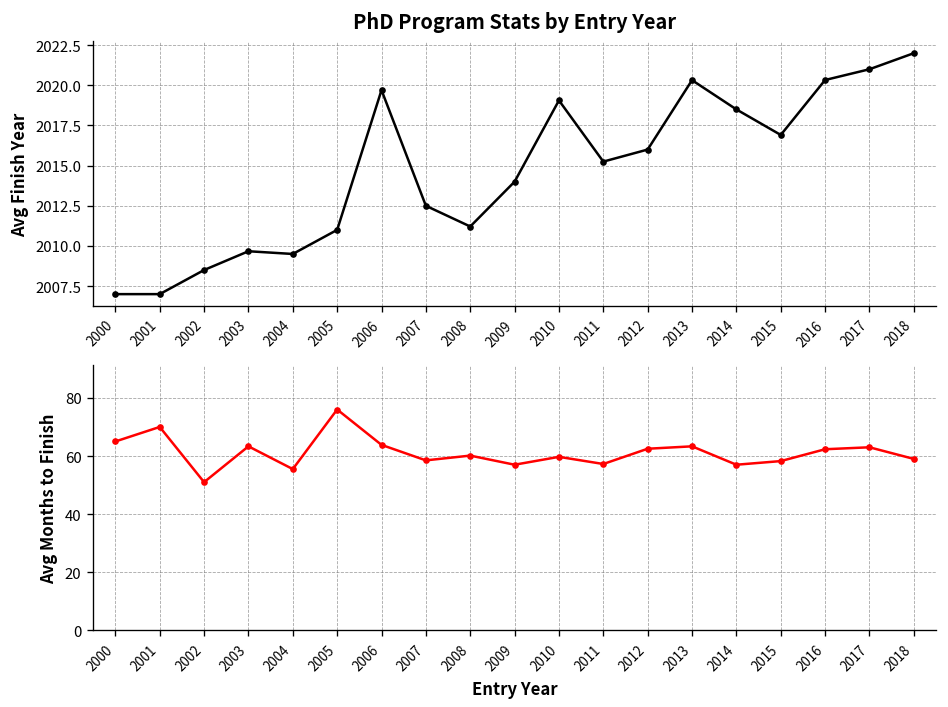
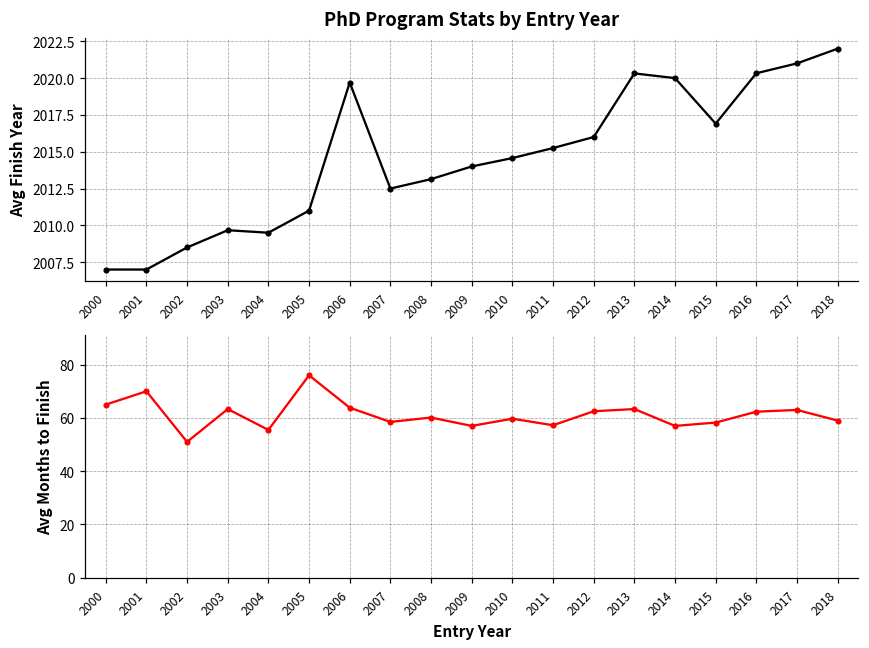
PhD Program Stats by Entry Year, 2008: 2011.2 -> 2013.1
PhD Program Stats by Entry Year, 2010: 2019.1 -> 2014.6
PhD Program Stats by Entry Year, 2014: 2018.5 -> 2020.0
